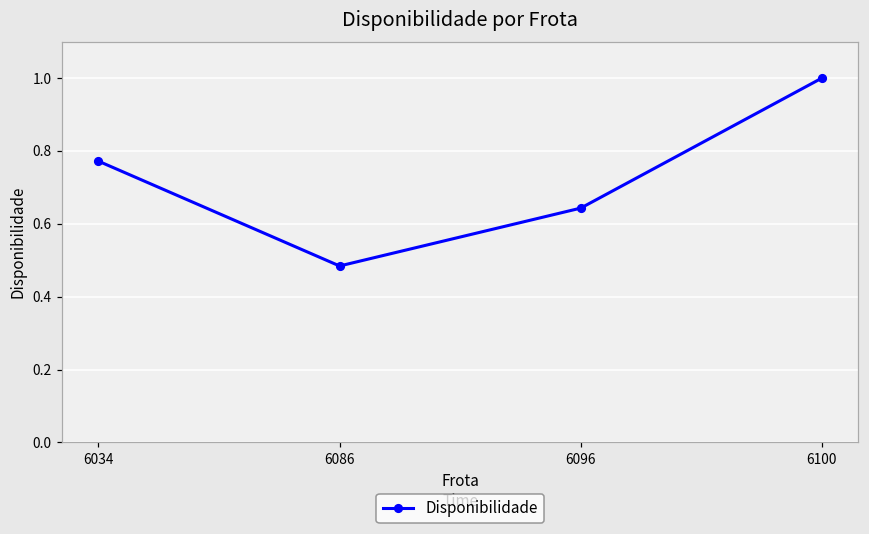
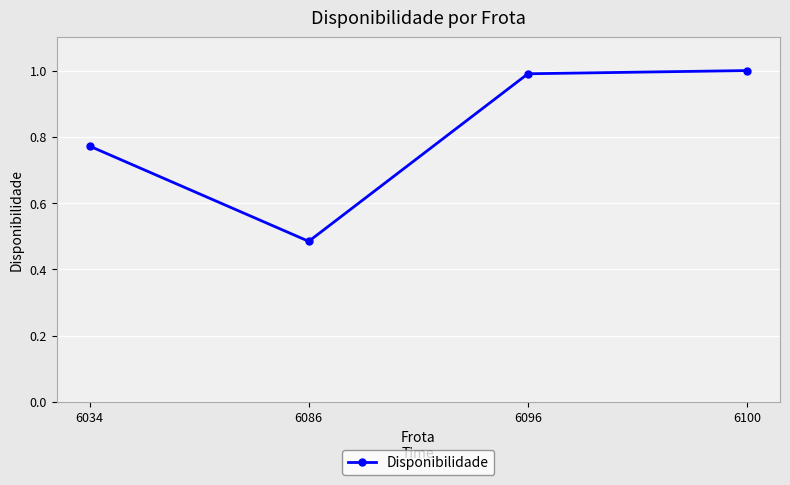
6096: 0.64 -> 0.99
